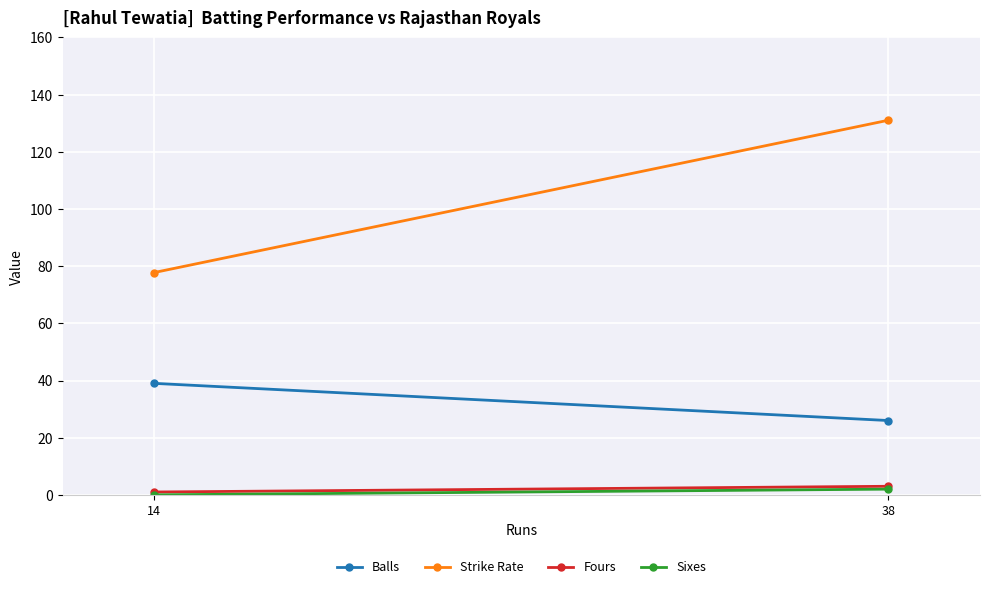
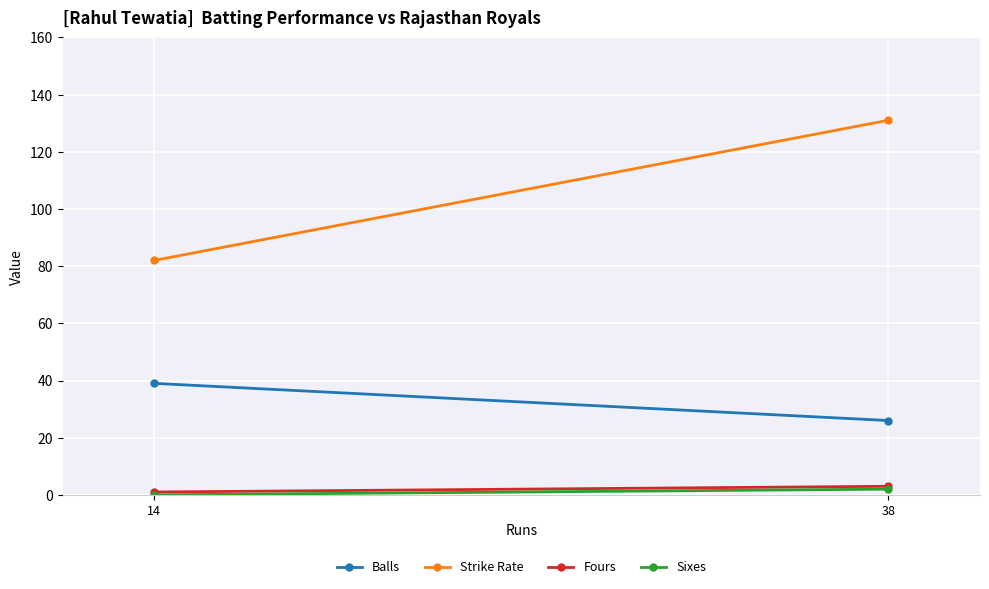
Strike Rate, 14: 78 -> 82
